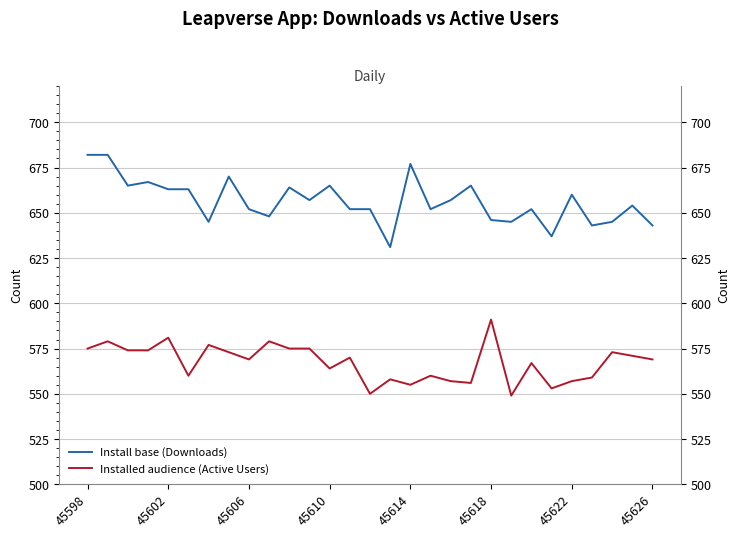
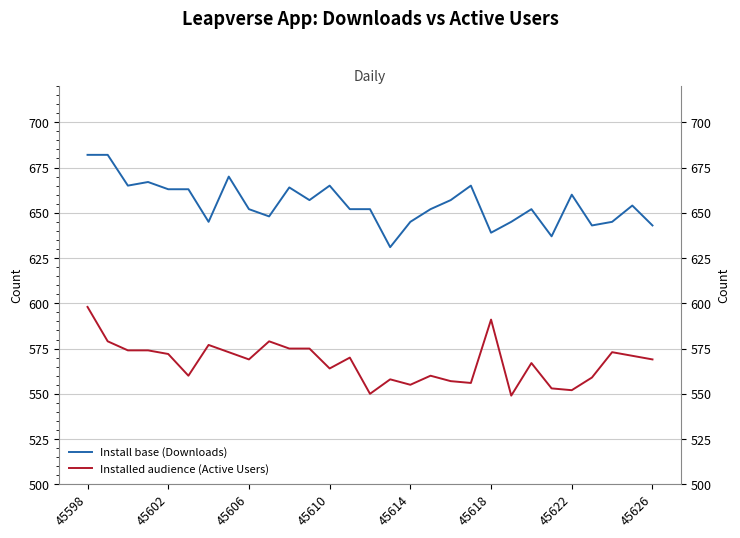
Installed audience (Active Users), 45598: 575 -> 598
Installed audience (Active Users), 45602: 581 -> 572
Install base (Downloads), 45614: 677 -> 645
Install base (Downloads), 45618: 646 -> 639
Installed audience (Active Users), 45622: 557 -> 552
